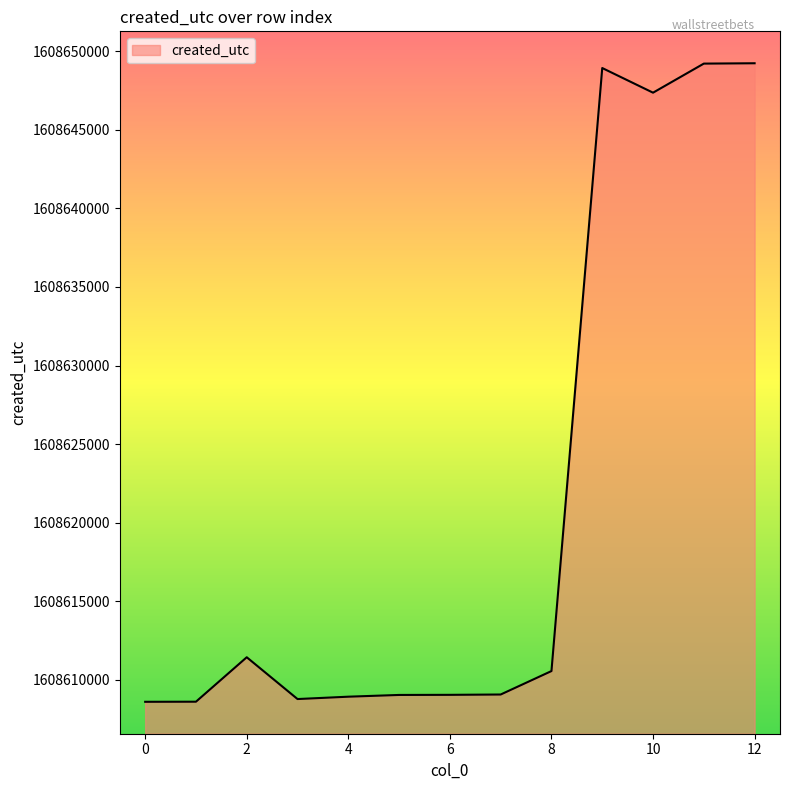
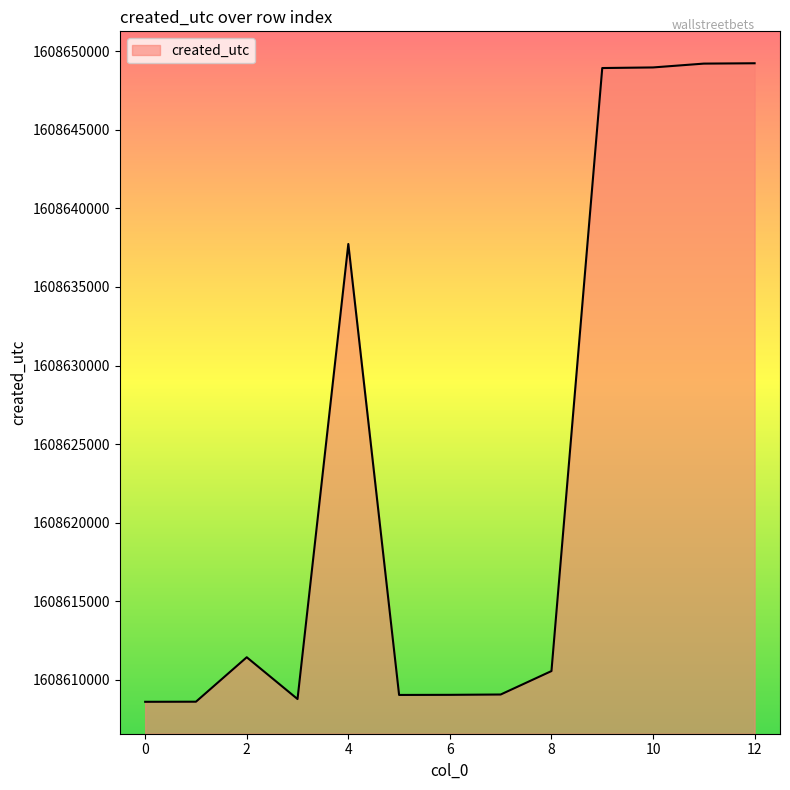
4: 1608608900 -> 1608637700
10: 1608647400 -> 1608649000
